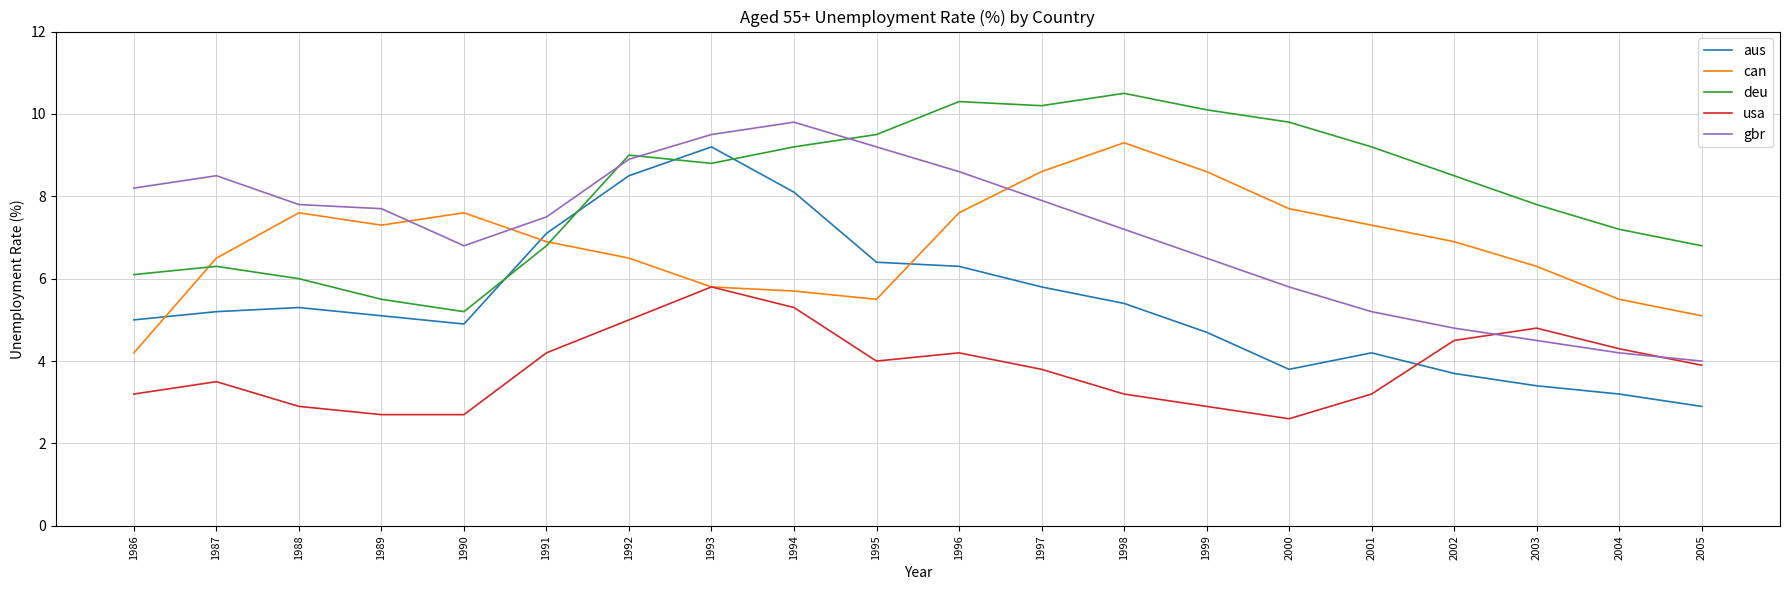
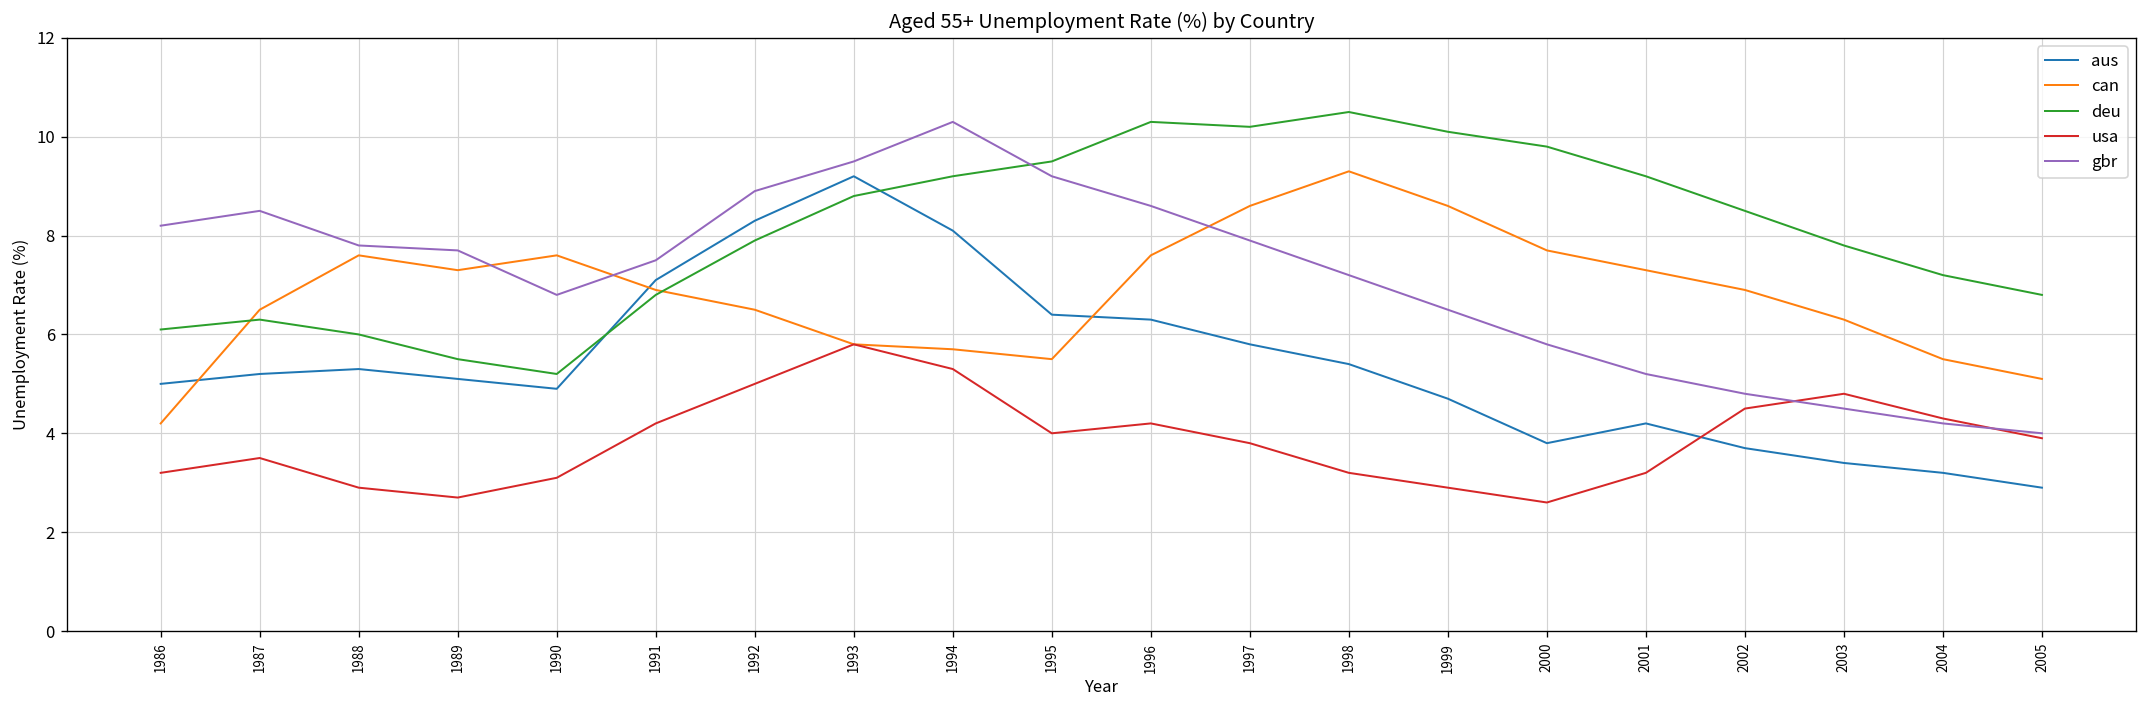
usa, 1990: 2.7 -> 3.1
aus, 1992: 8.5 -> 8.3
deu, 1992: 9.0 -> 7.9
gbr, 1994: 9.8 -> 10.3
